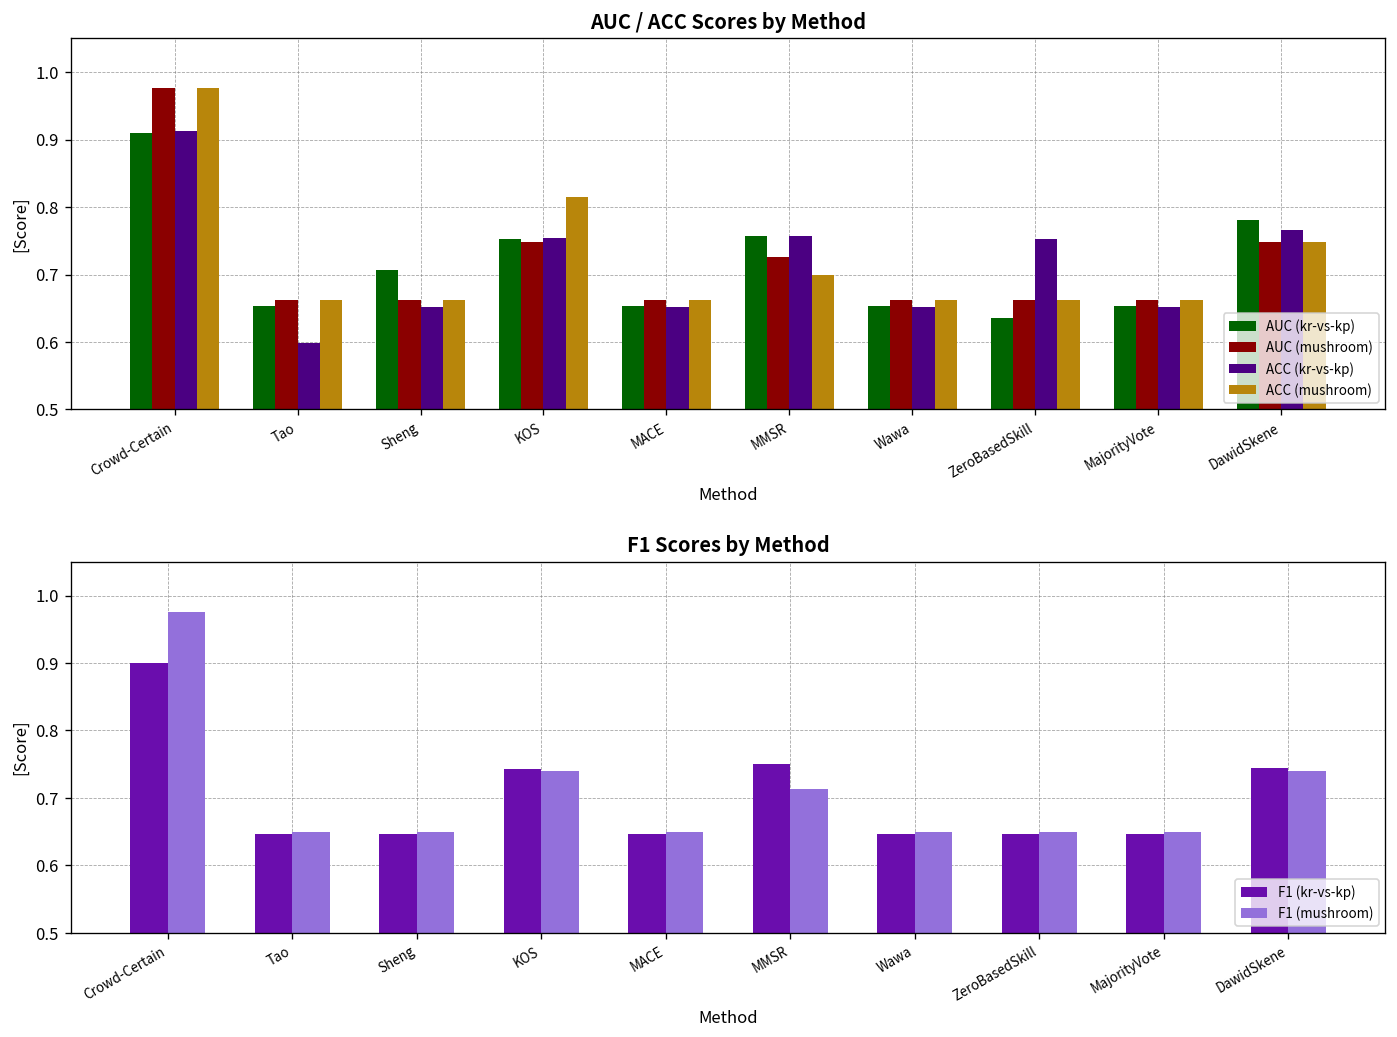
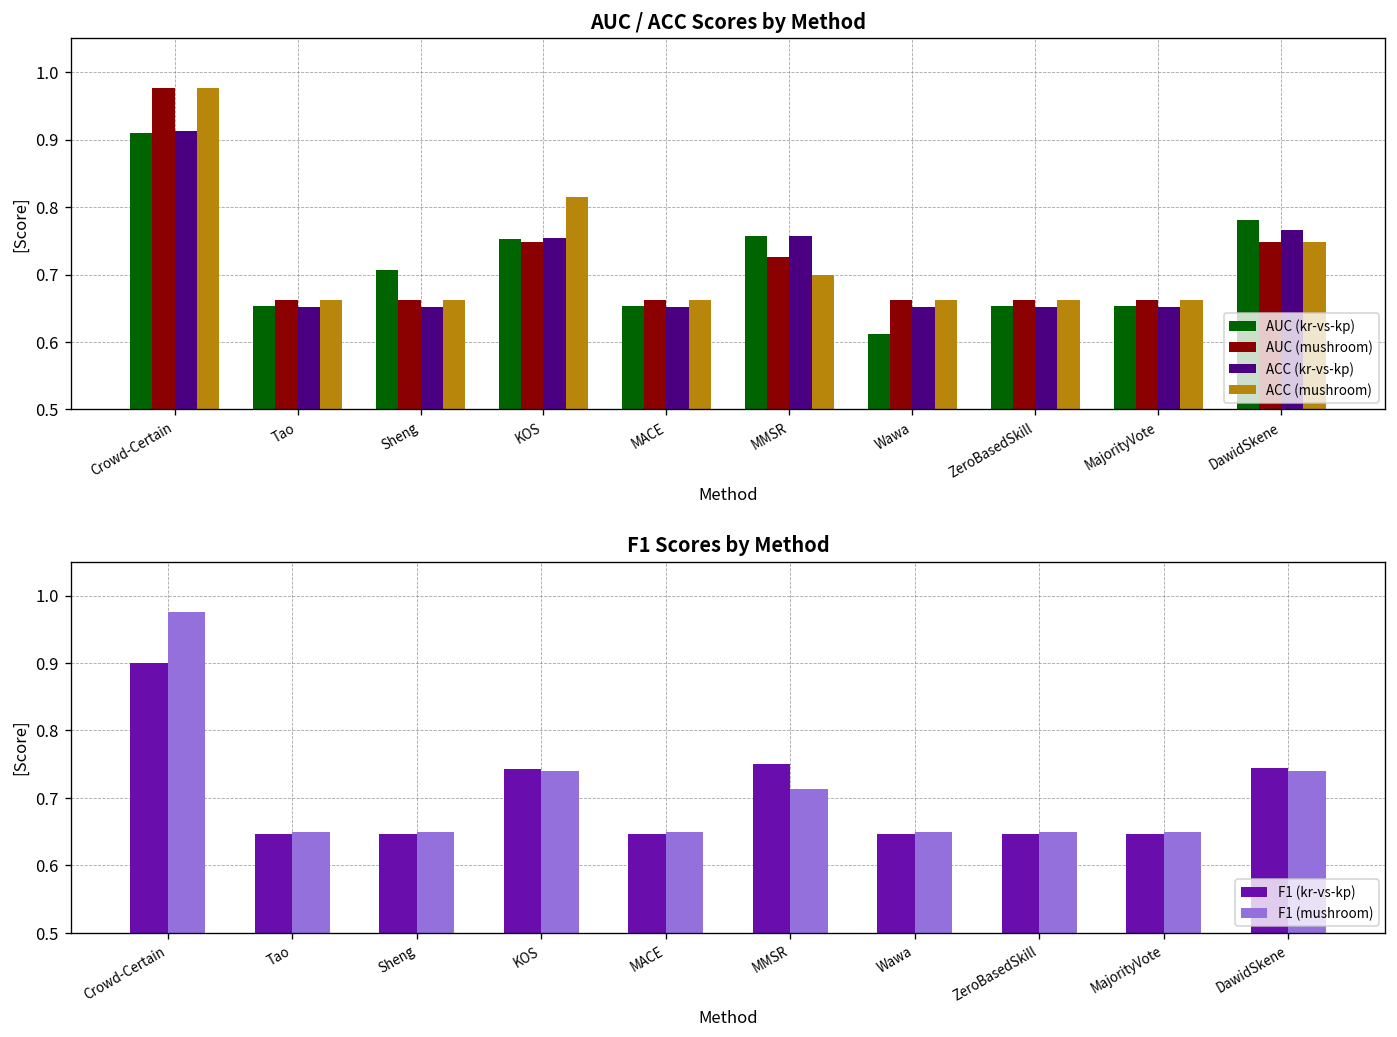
AUC / ACC Scores by Method, ACC (kr-vs-kp), Tao: 0.60 -> 0.65
AUC / ACC Scores by Method, AUC (kr-vs-kp), Wawa: 0.65 -> 0.61
AUC / ACC Scores by Method, AUC (kr-vs-kp), ZeroBasedSkill: 0.64 -> 0.65
AUC / ACC Scores by Method, ACC (kr-vs-kp), ZeroBasedSkill: 0.75 -> 0.65
